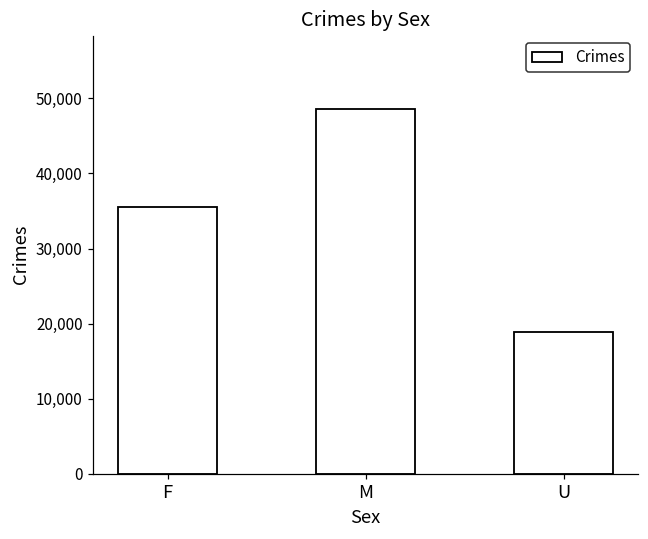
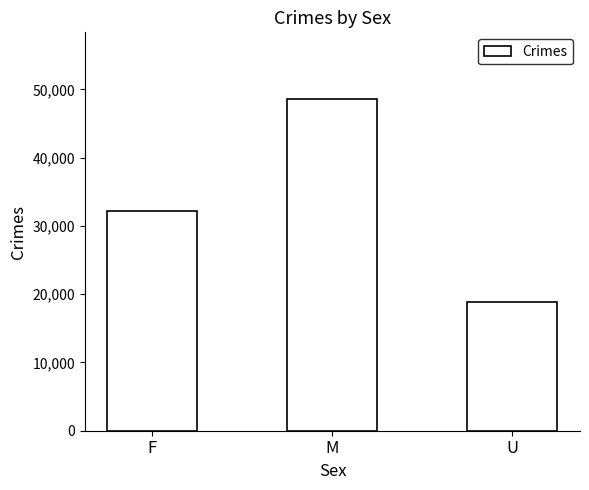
F: 35,000 -> 32,000
